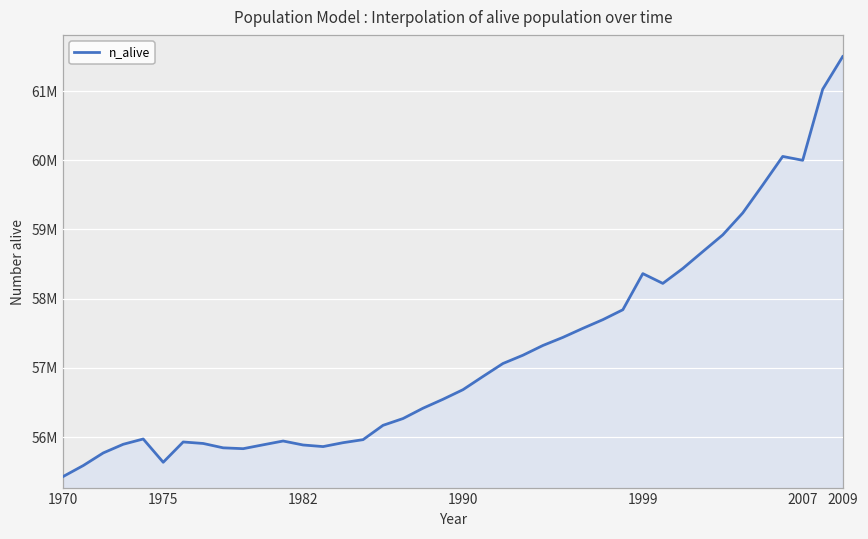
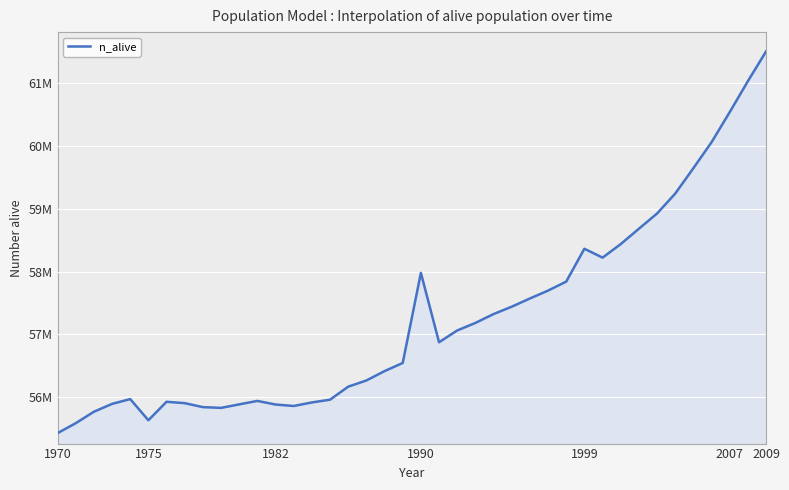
1990: 56700000 -> 58000000
2007: 60000000 -> 60500000
